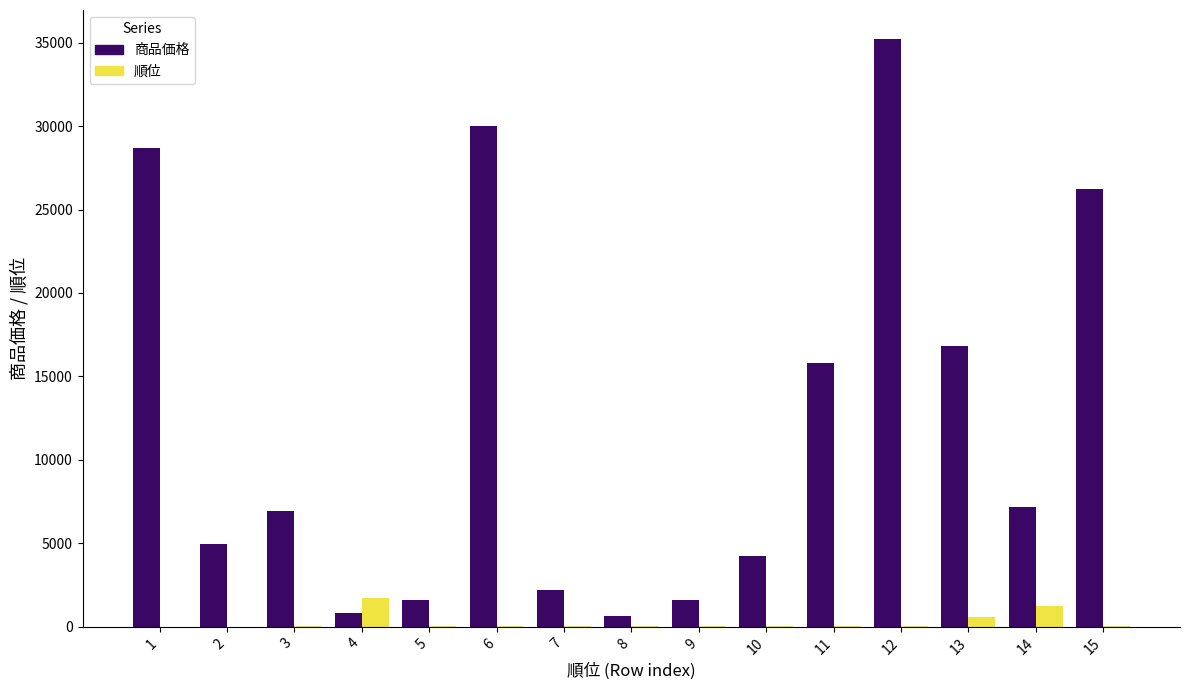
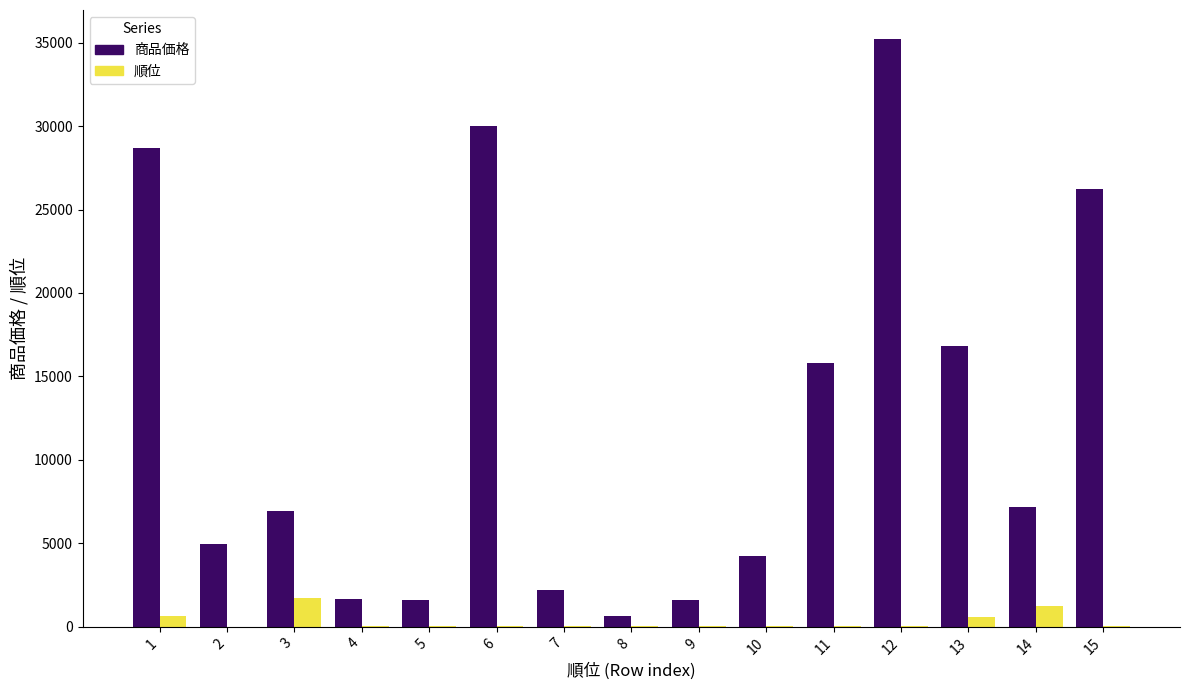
順位, 1: 0 -> 600
順位, 3: 0 -> 1700
商品価格, 4: 800 -> 1700
順位, 4: 1700 -> 0
